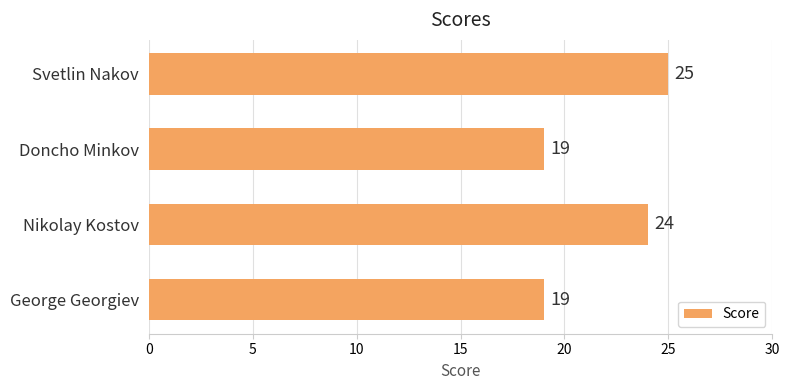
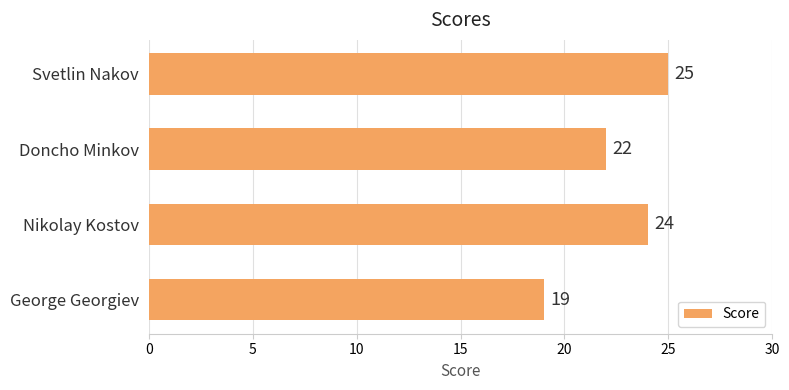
Doncho Minkov: 19 -> 22
